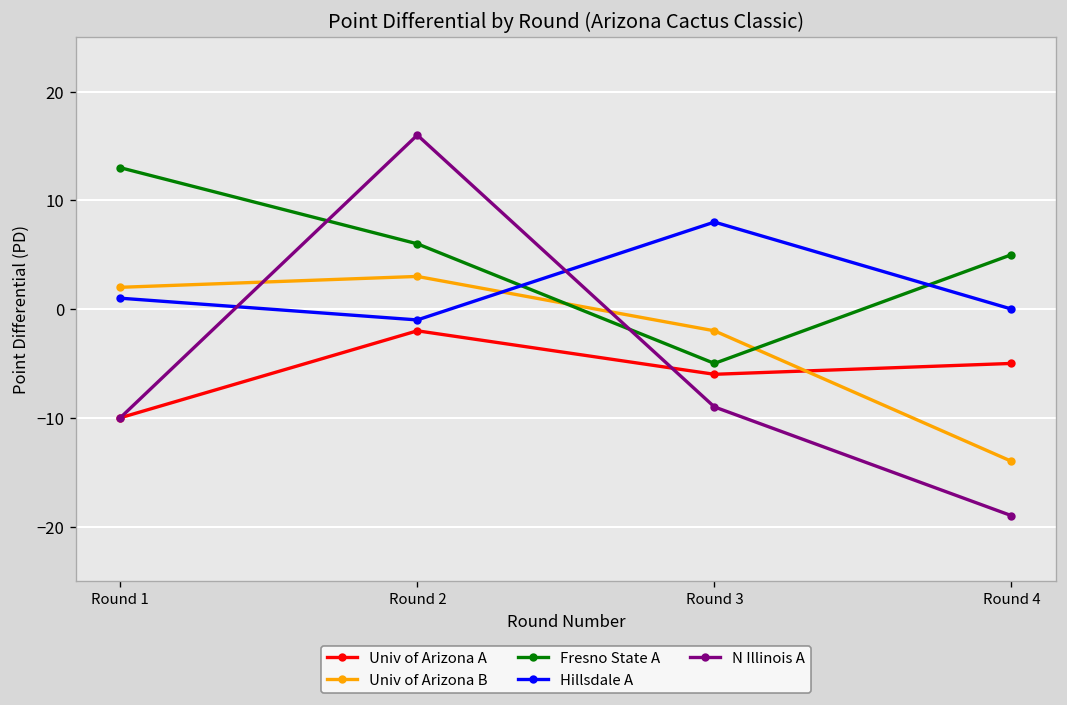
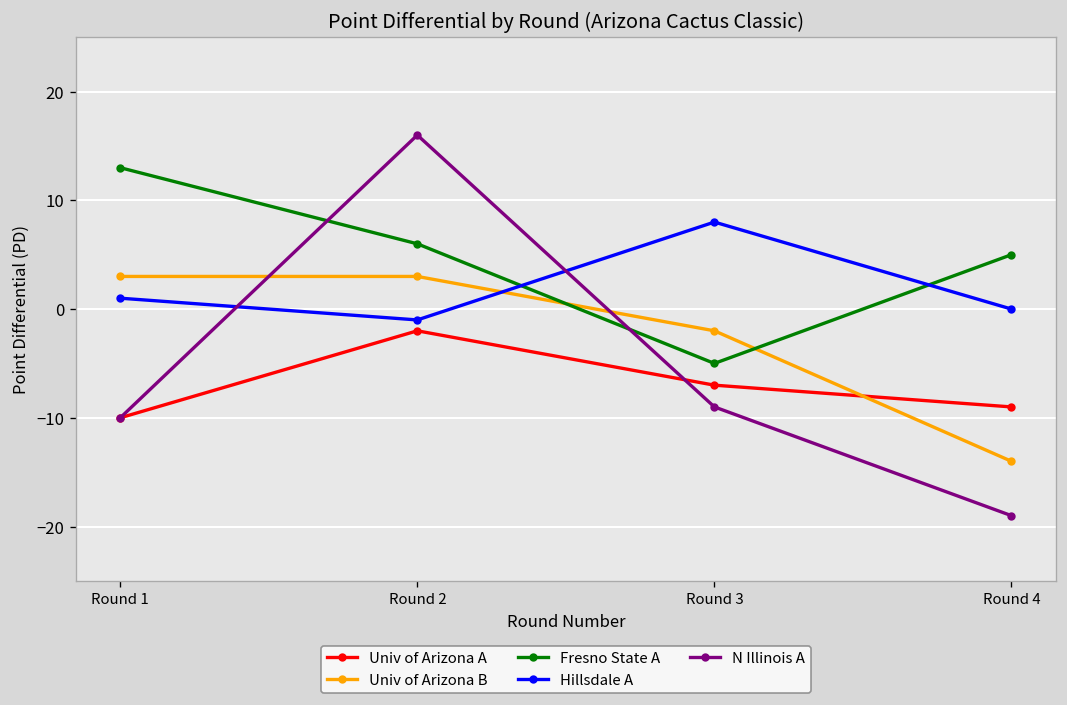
Univ of Arizona B, Round 1: 2 -> 3
Univ of Arizona A, Round 3: -6 -> -7
Univ of Arizona A, Round 4: -5 -> -9
